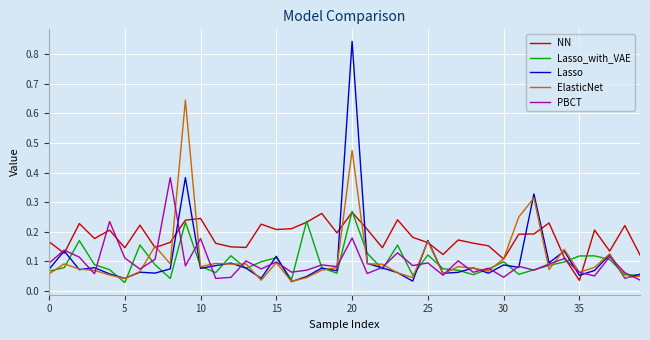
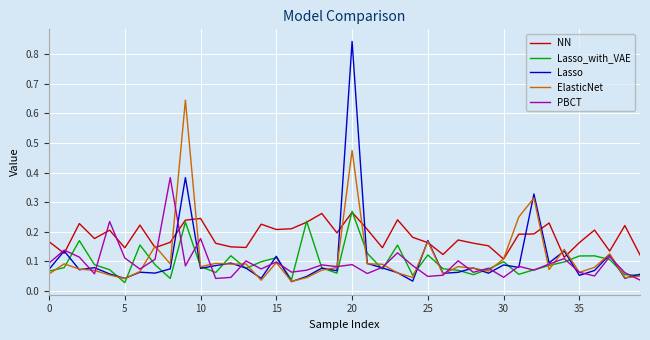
PBCT, 20: 0.18 -> 0.09
PBCT, 25: 0.09 -> 0.05
NN, 35: 0.04 -> 0.16
